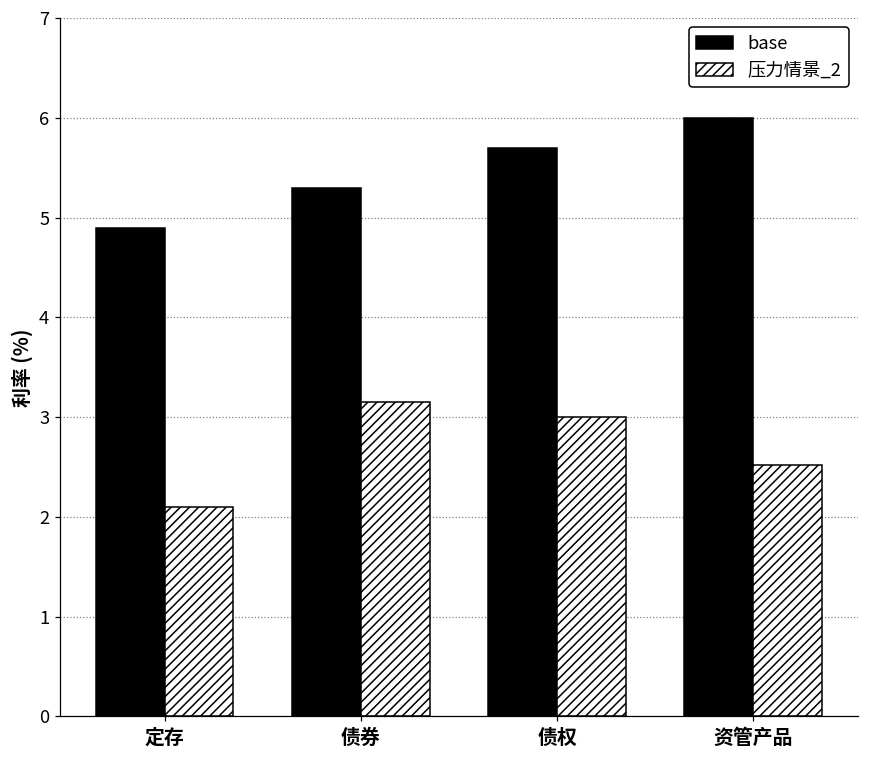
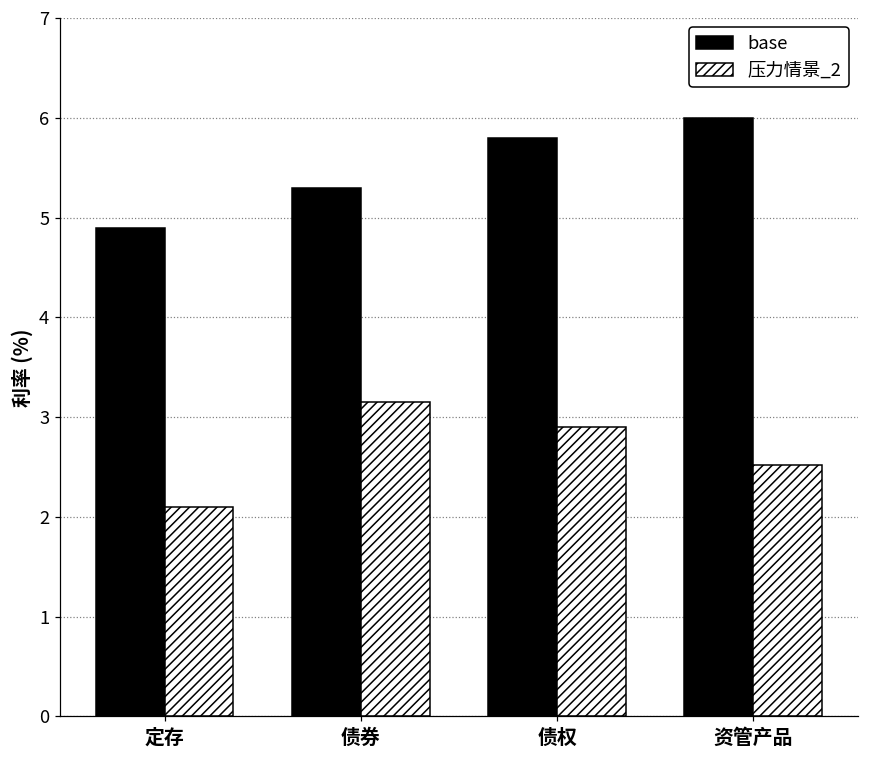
base, 债权: 5.7 -> 5.8
压力情景_2, 债权: 3.0 -> 2.9
